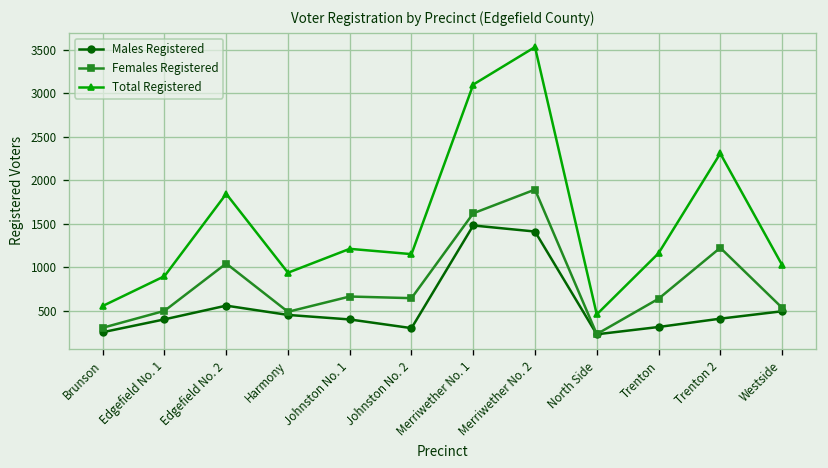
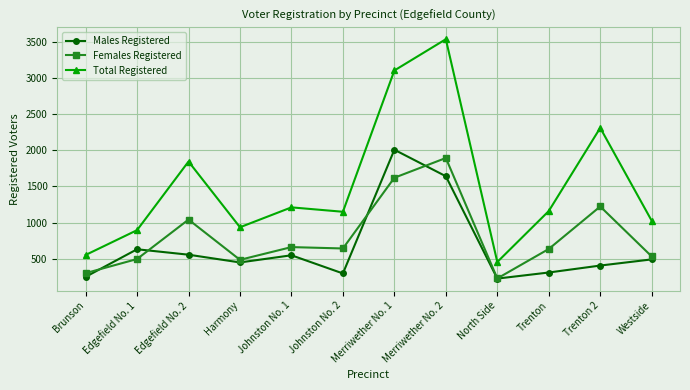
Males Registered, Edgefield No. 1: 400 -> 600
Males Registered, Johnston No. 1: 400 -> 500
Males Registered, Merriwether No. 1: 1500 -> 2000
Males Registered, Merriwether No. 2: 1400 -> 1600
